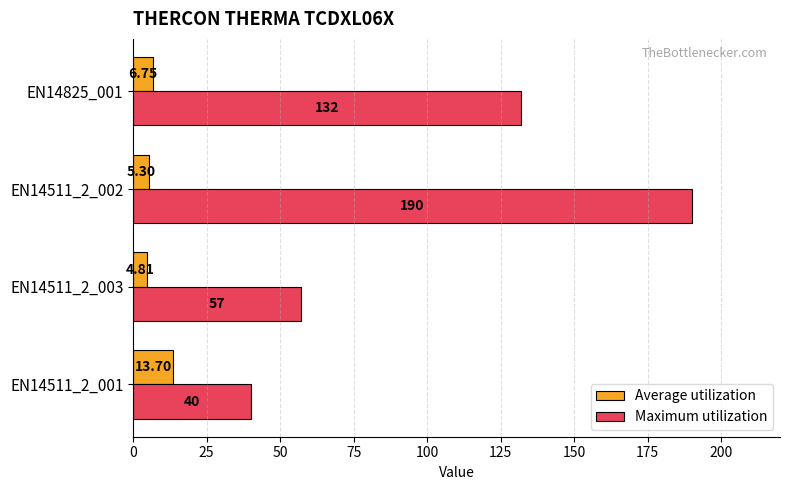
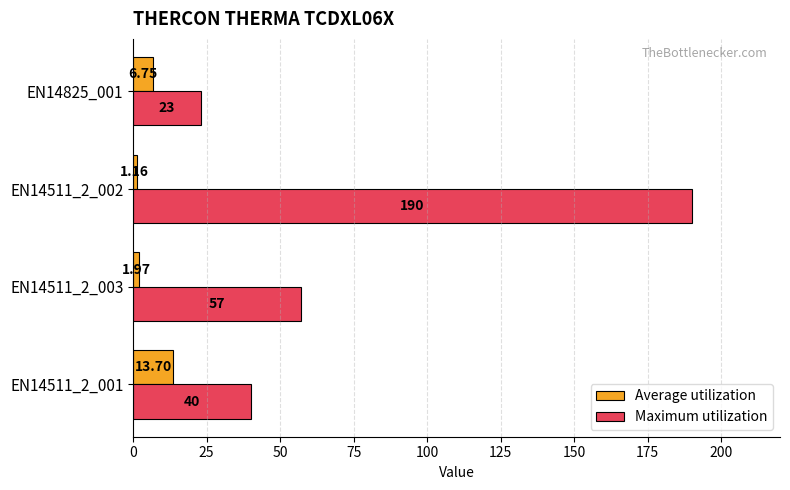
Maximum utilization, EN14825_001: 132 -> 23
Average utilization, EN14511_2_002: 5.30 -> 1.16
Average utilization, EN14511_2_003: 4.81 -> 1.97
